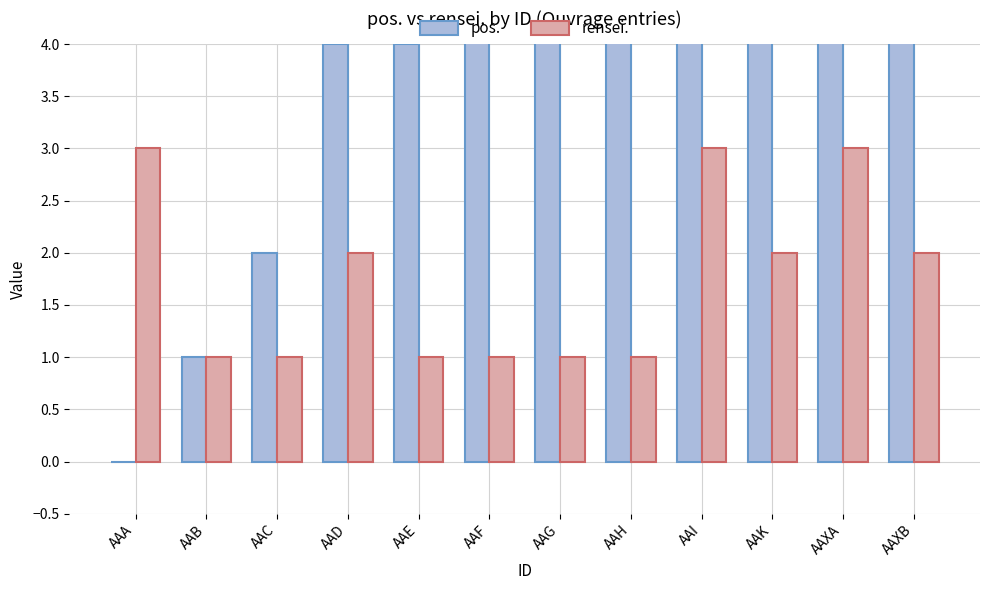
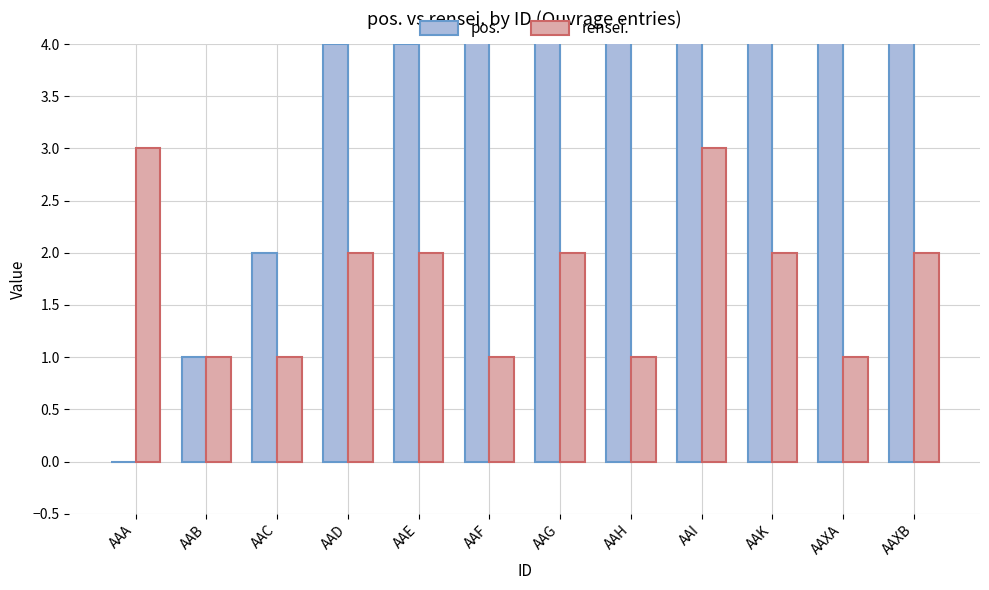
rensei., AAE: 1 -> 2
rensei., AAG: 1 -> 2
rensei., AAXA: 3 -> 1
